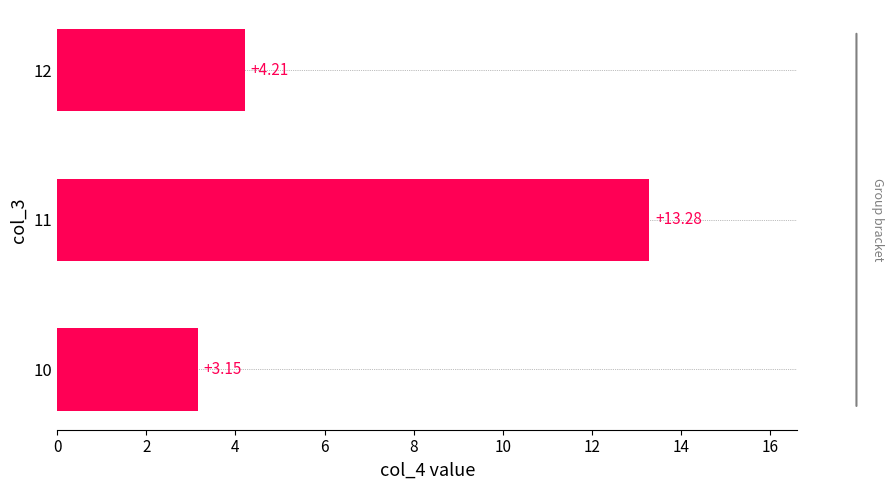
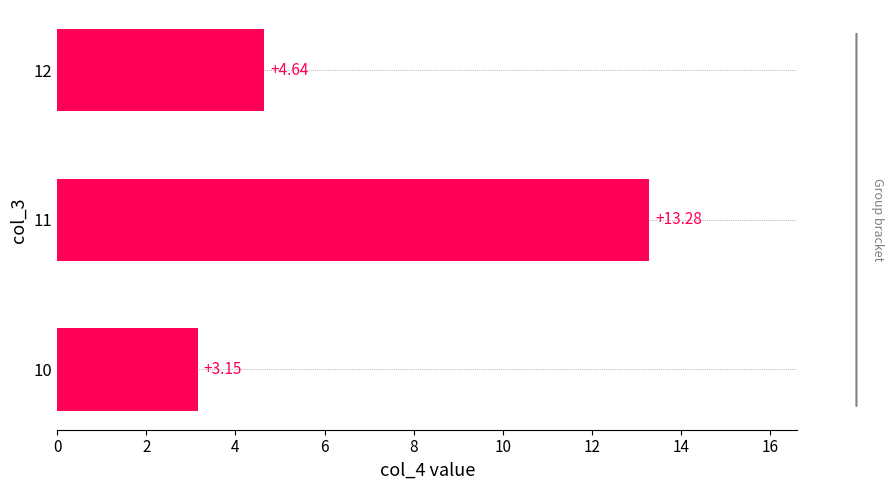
12: +4.21 -> +4.64
